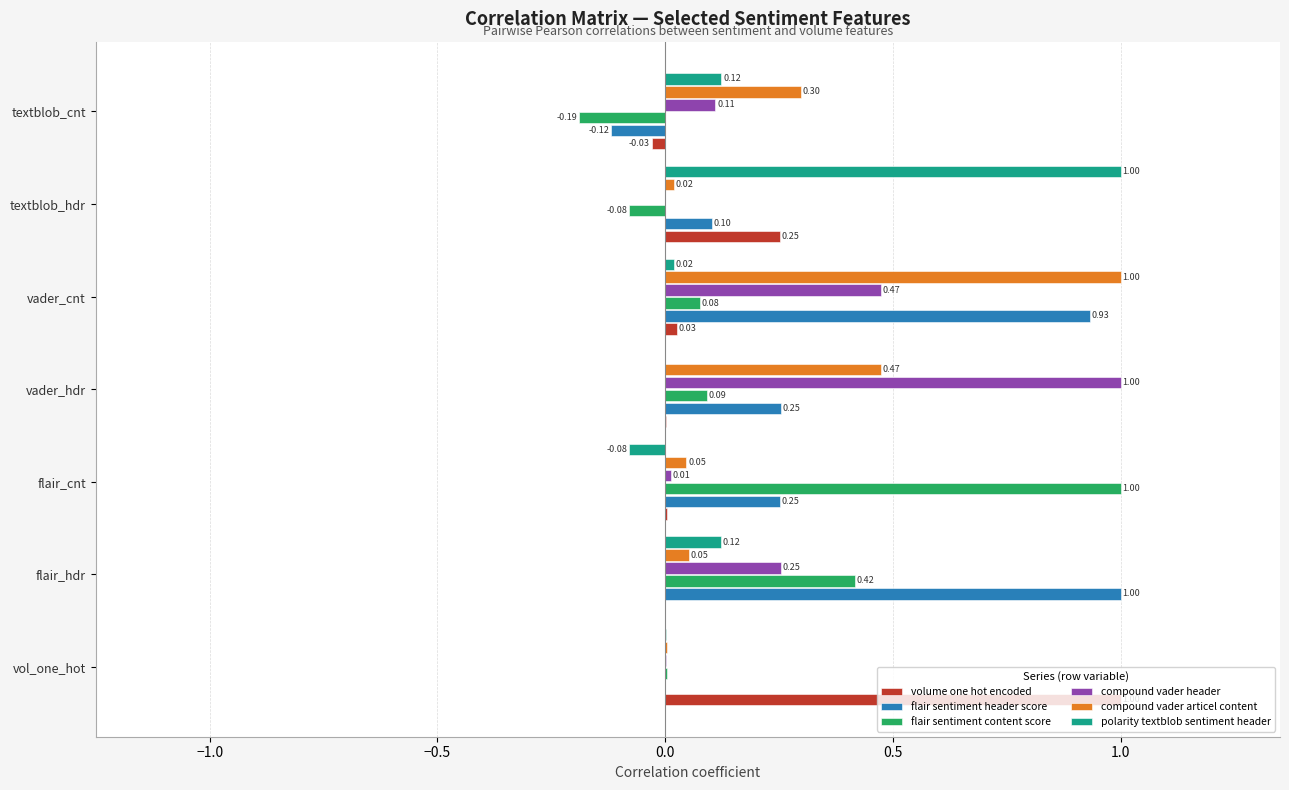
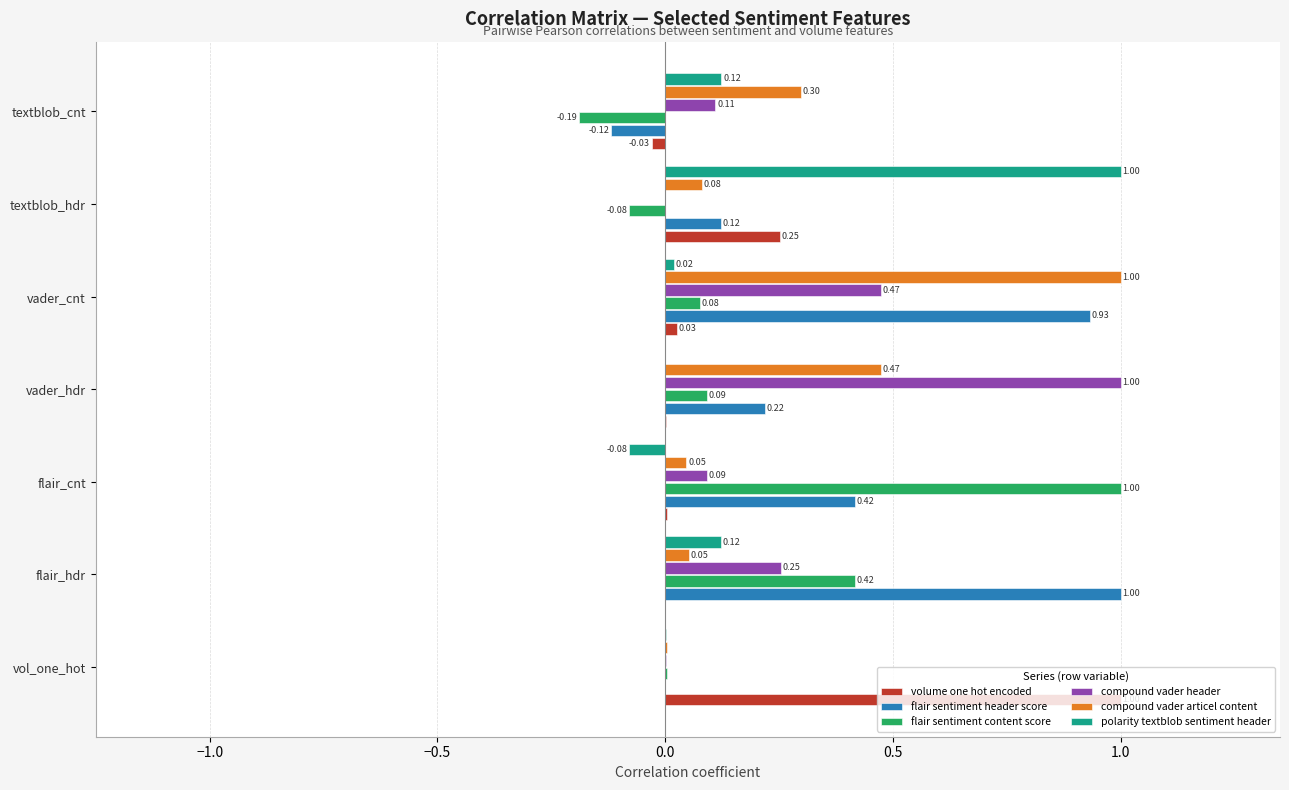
compound vader articel content, textblob_hdr: 0.02 -> 0.08
flair sentiment header score, textblob_hdr: 0.10 -> 0.12
flair sentiment header score, vader_hdr: 0.25 -> 0.22
compound vader header, flair_cnt: 0.01 -> 0.09
flair sentiment header score, flair_cnt: 0.25 -> 0.42
